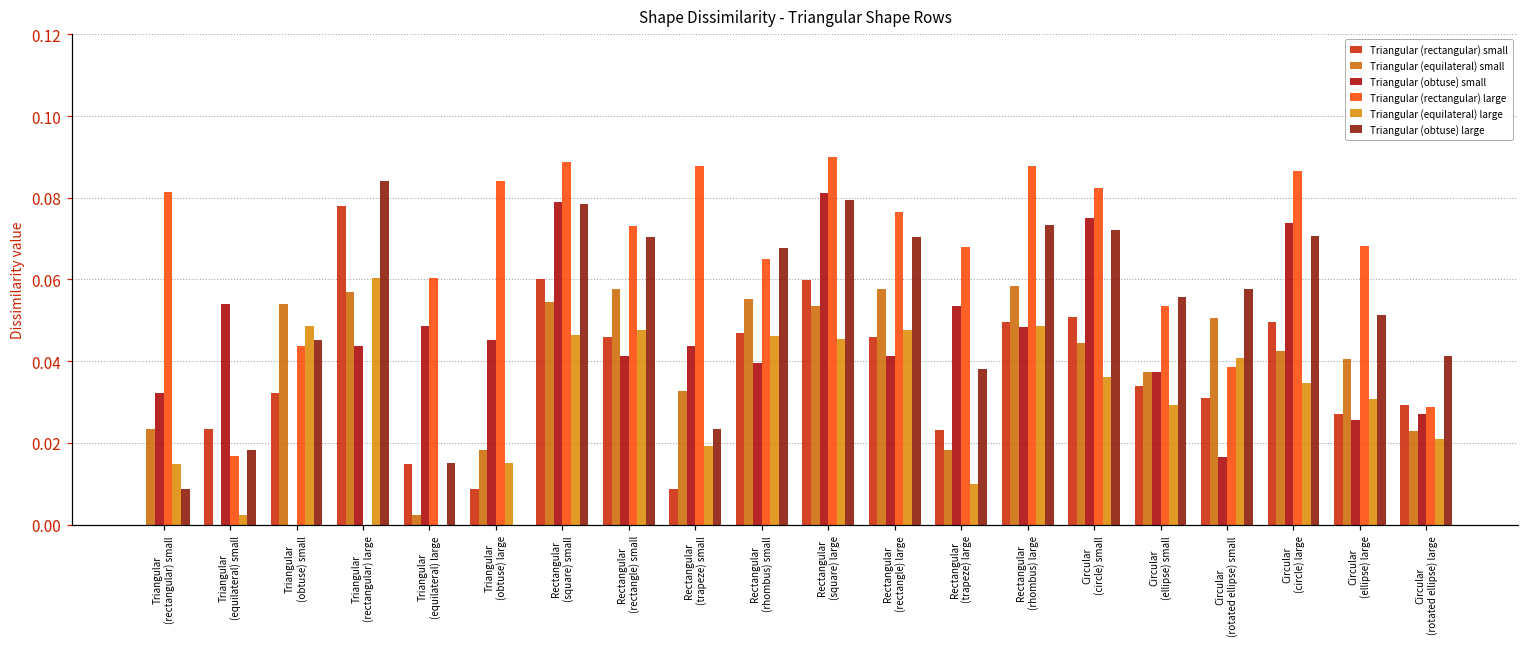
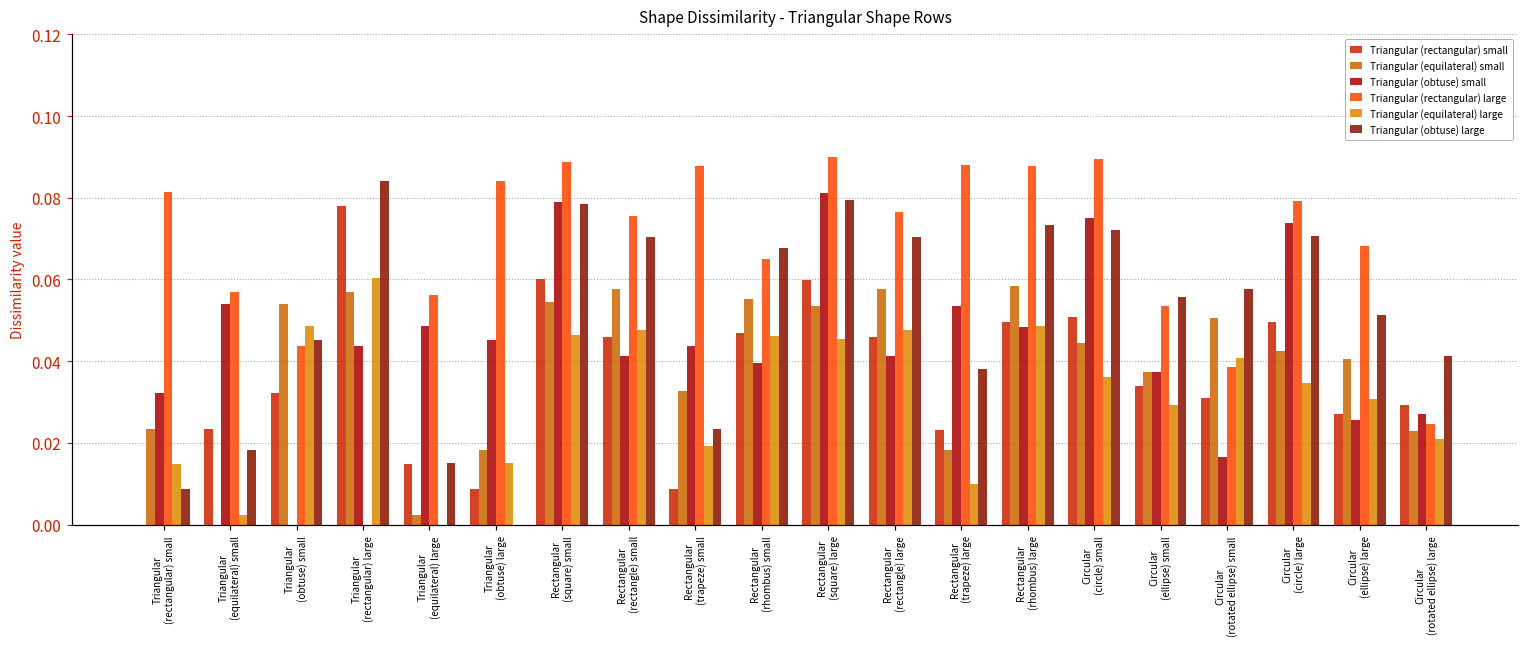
Triangular (rectangular) large, Triangular (equilateral) small: 0.017 -> 0.057
Triangular (rectangular) large, Triangular (equilateral) large: 0.060 -> 0.056
Triangular (rectangular) large, Rectangular (rectangle) small: 0.073 -> 0.076
Triangular (rectangular) large, Rectangular (trapeze) large: 0.068 -> 0.088
Triangular (rectangular) large, Circular (circle) small: 0.082 -> 0.089
Triangular (rectangular) large, Circular (circle) large: 0.087 -> 0.079
Triangular (rectangular) large, Circular (rotated ellipse) large: 0.029 -> 0.025
